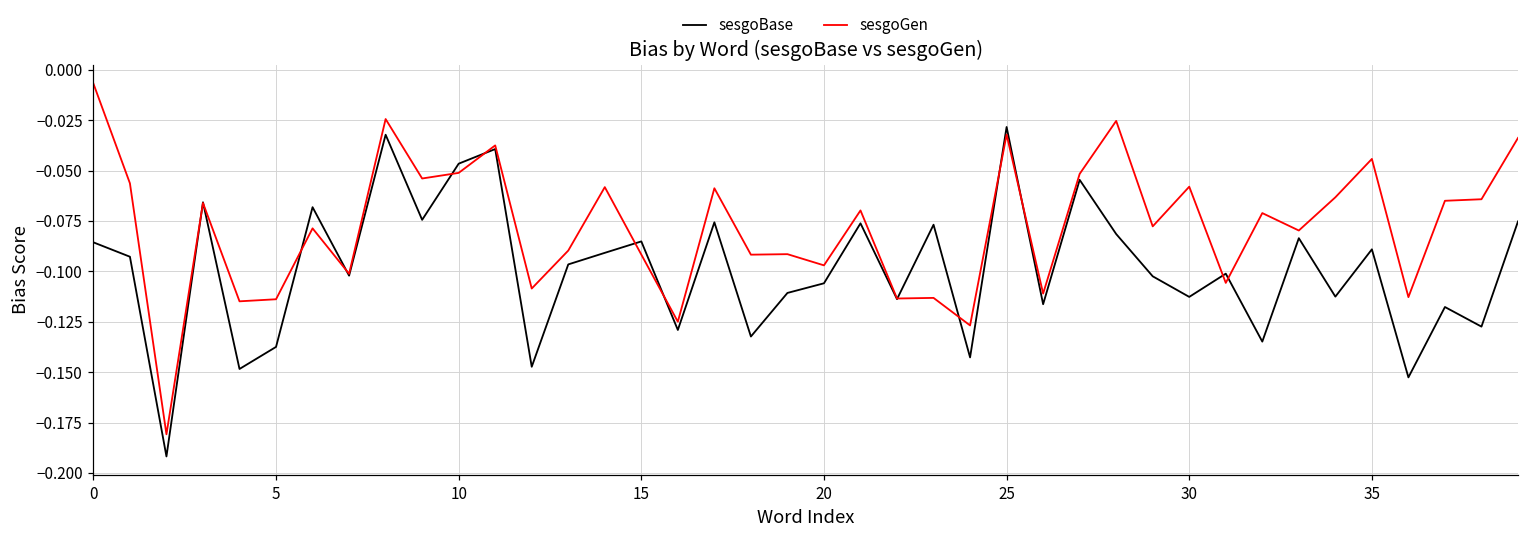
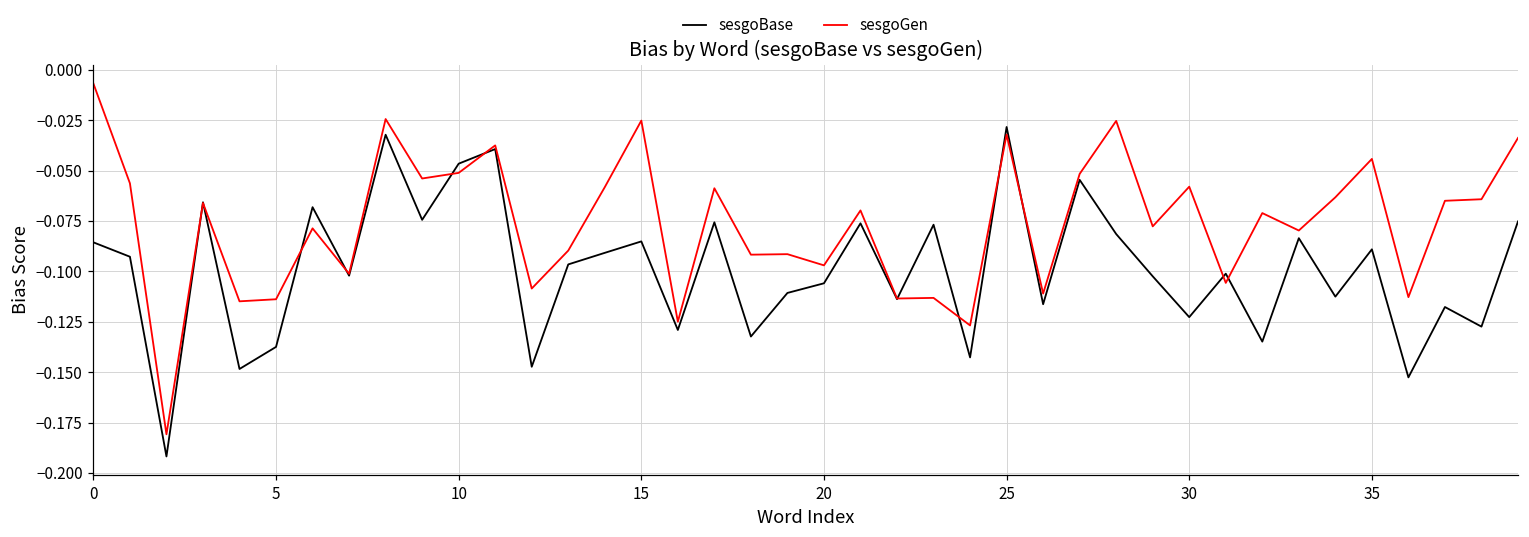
sesgoGen, 15: -0.092 -> -0.025
sesgoBase, 30: -0.113 -> -0.123
